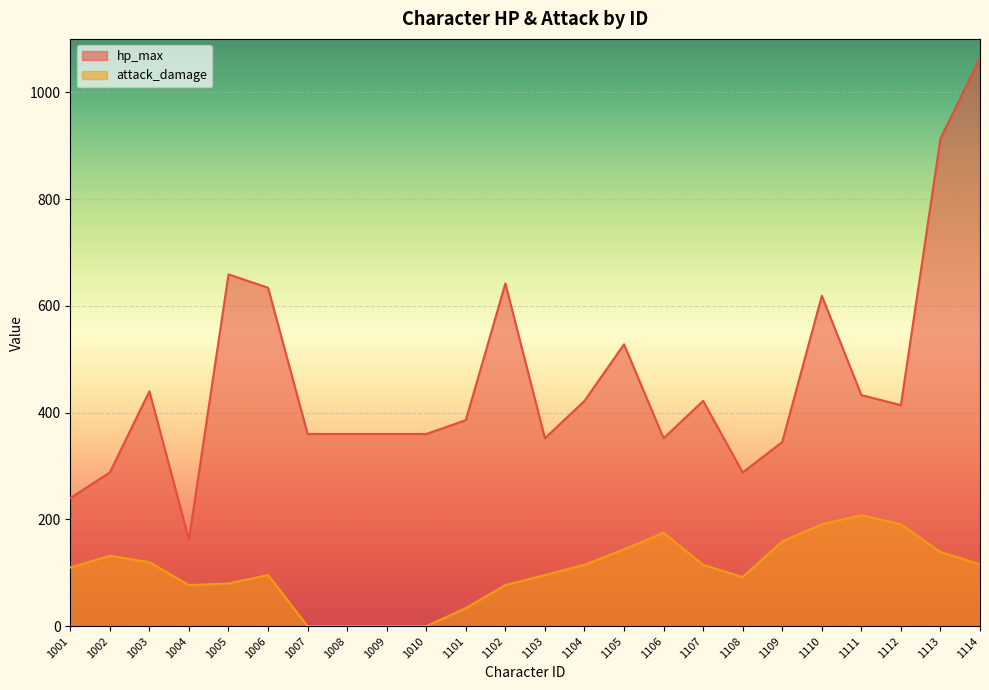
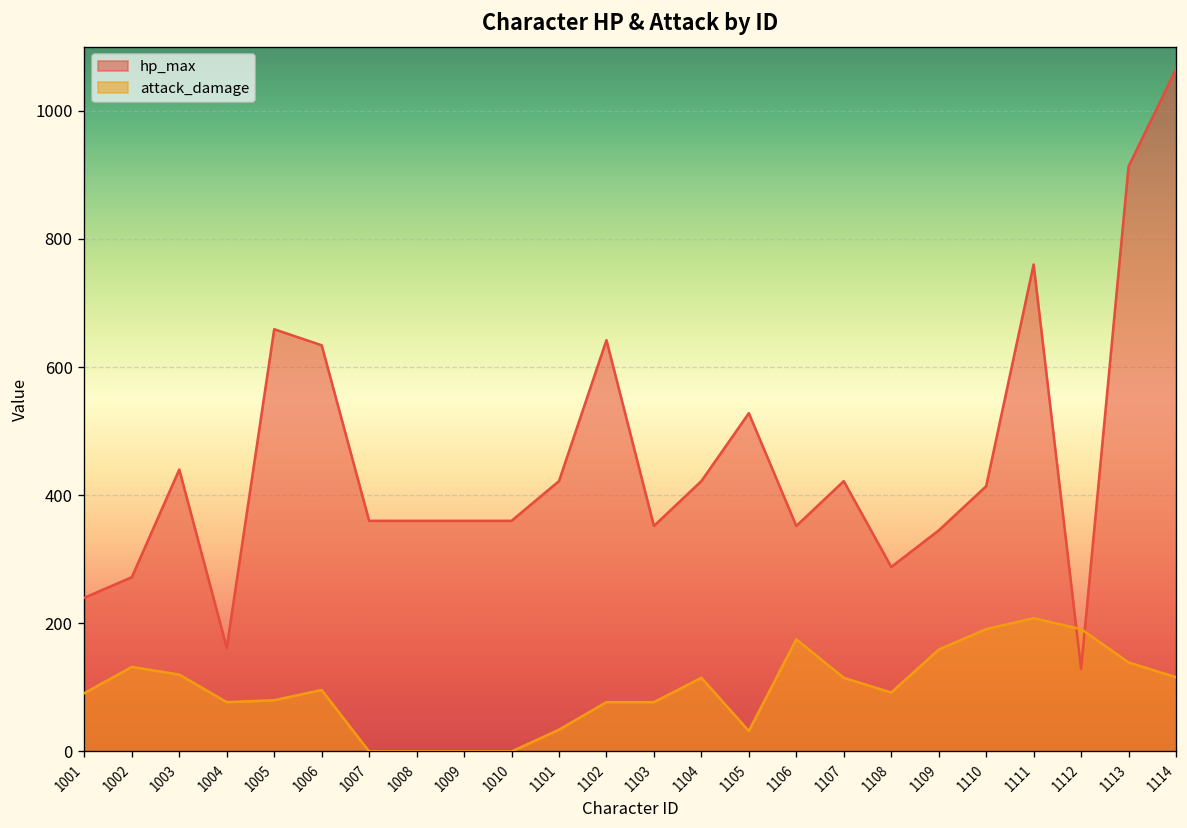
attack_damage, 1001: 110 -> 90
hp_max, 1002: 290 -> 270
hp_max, 1101: 390 -> 420
attack_damage, 1103: 100 -> 80
attack_damage, 1105: 140 -> 30
hp_max, 1110: 620 -> 410
hp_max, 1111: 430 -> 760
hp_max, 1112: 410 -> 130
